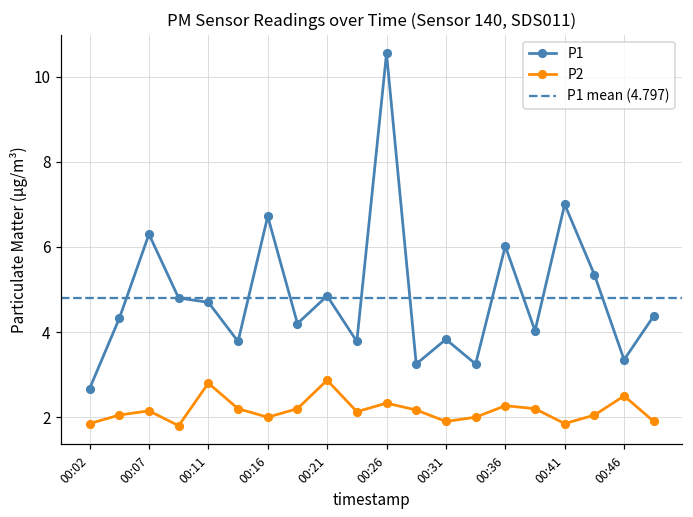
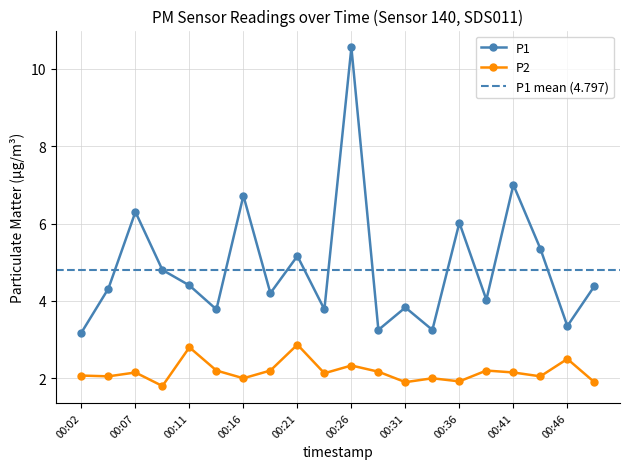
P1, 00:02: 2.7 -> 3.2
P2, 00:02: 1.9 -> 2.1
P1, 00:11: 4.7 -> 4.4
P1, 00:21: 4.9 -> 5.2
P2, 00:36: 2.3 -> 1.9
P2, 00:41: 1.9 -> 2.2
